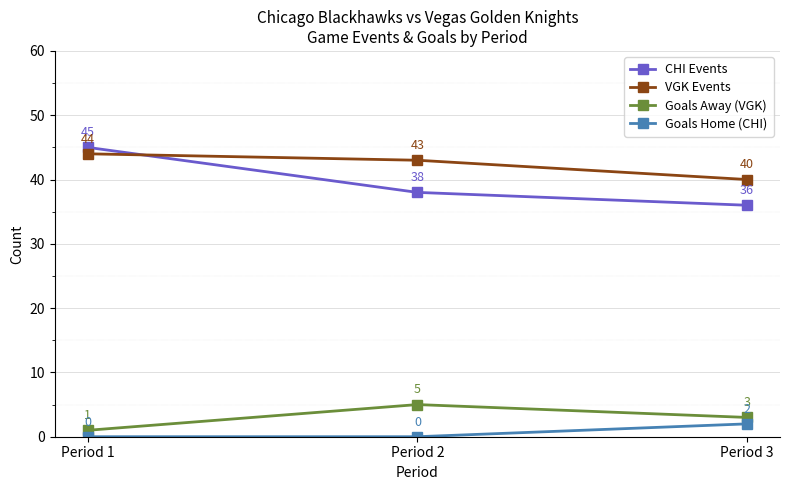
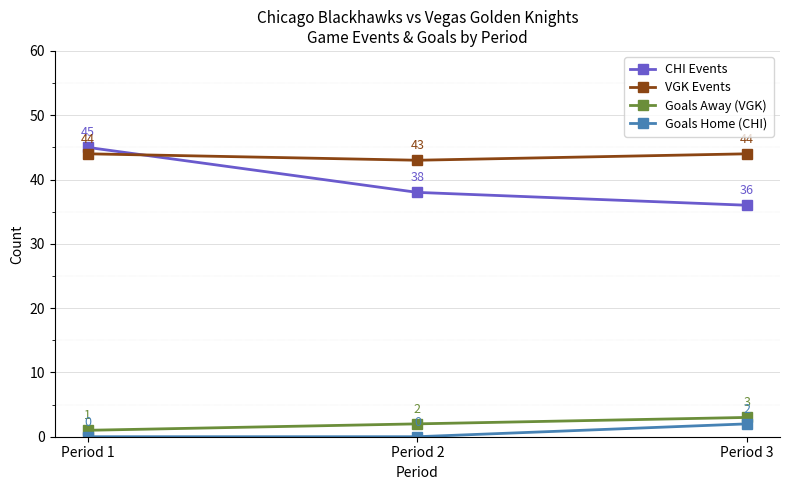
Goals Away (VGK), Period 2: 5 -> 2
VGK Events, Period 3: 40 -> 44
